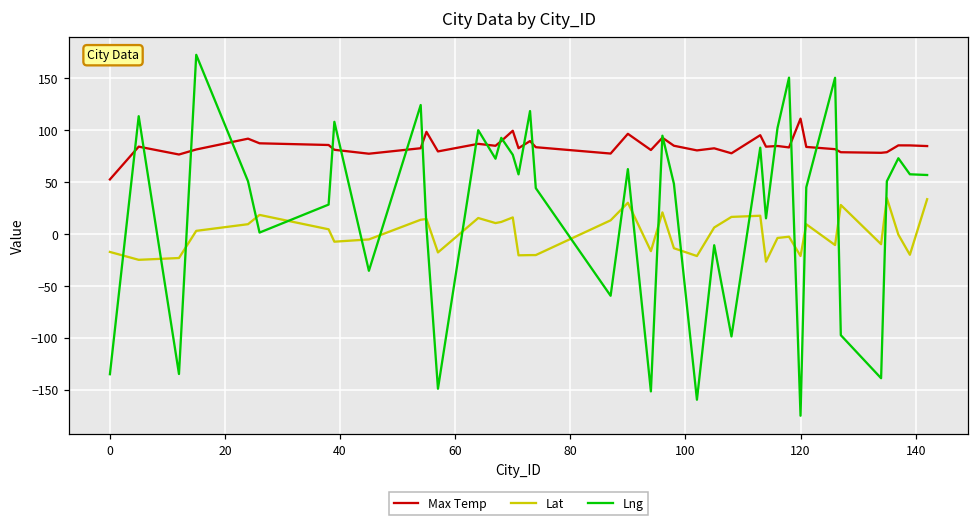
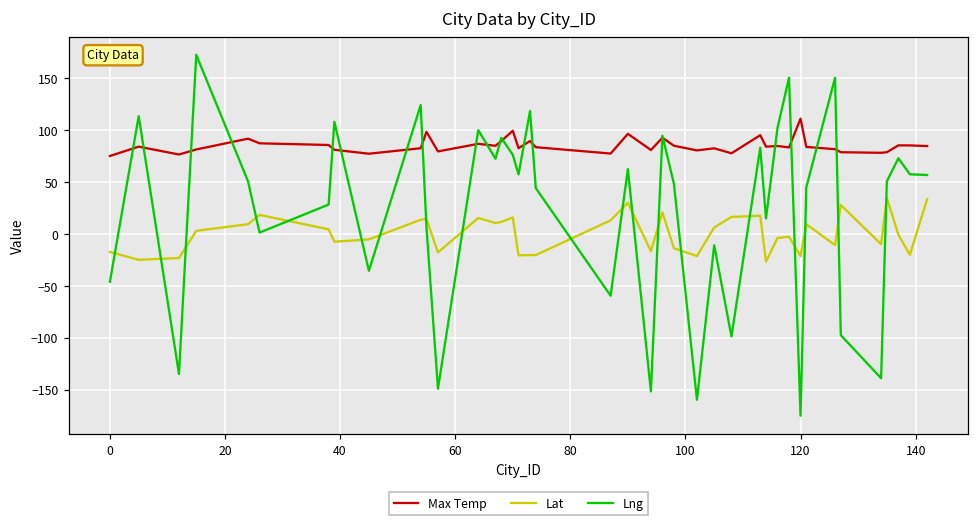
Max Temp, 0: 50 -> 80
Lng, 0: -140 -> -50
